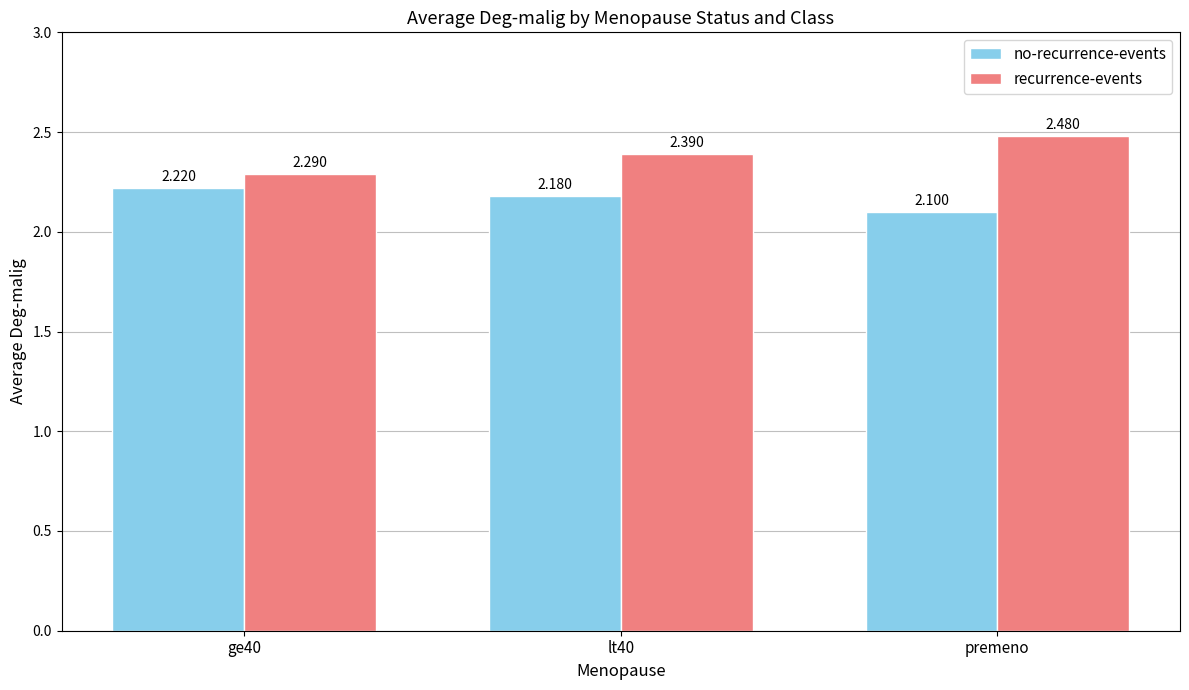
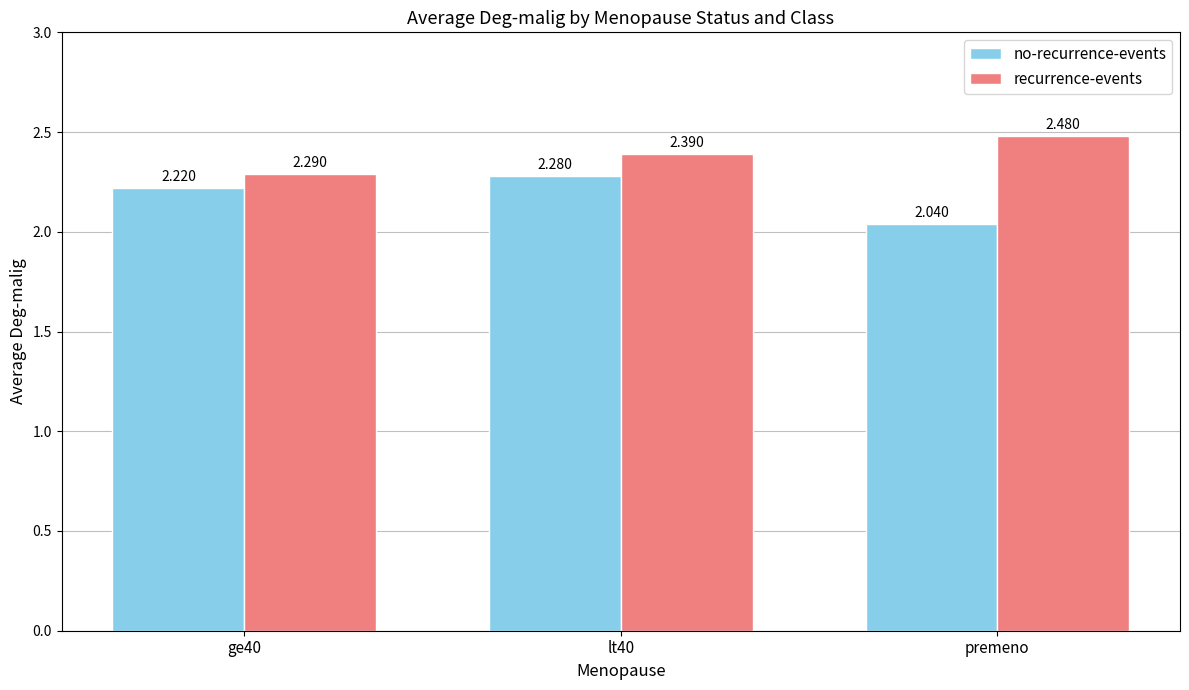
no-recurrence-events, lt40: 2.180 -> 2.280
no-recurrence-events, premeno: 2.100 -> 2.040
